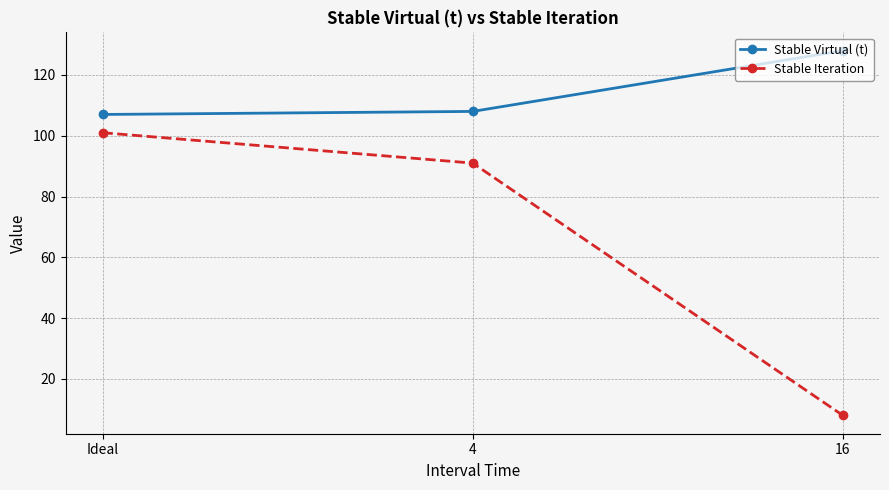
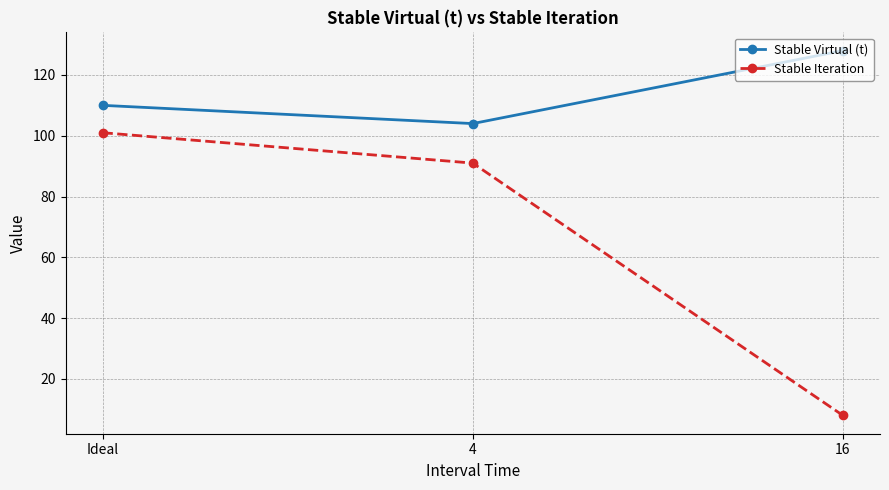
Stable Virtual (t), Ideal: 107 -> 110
Stable Virtual (t), 4: 108 -> 104
